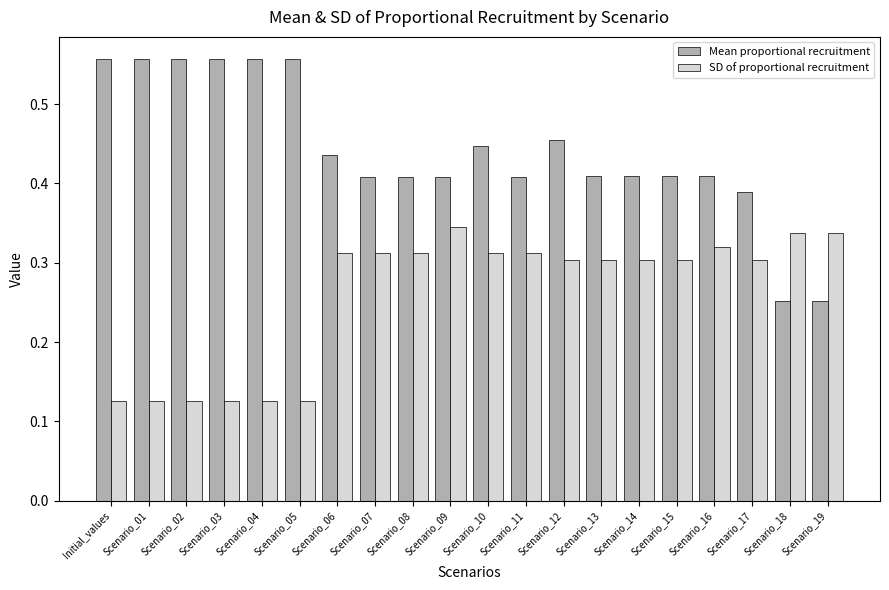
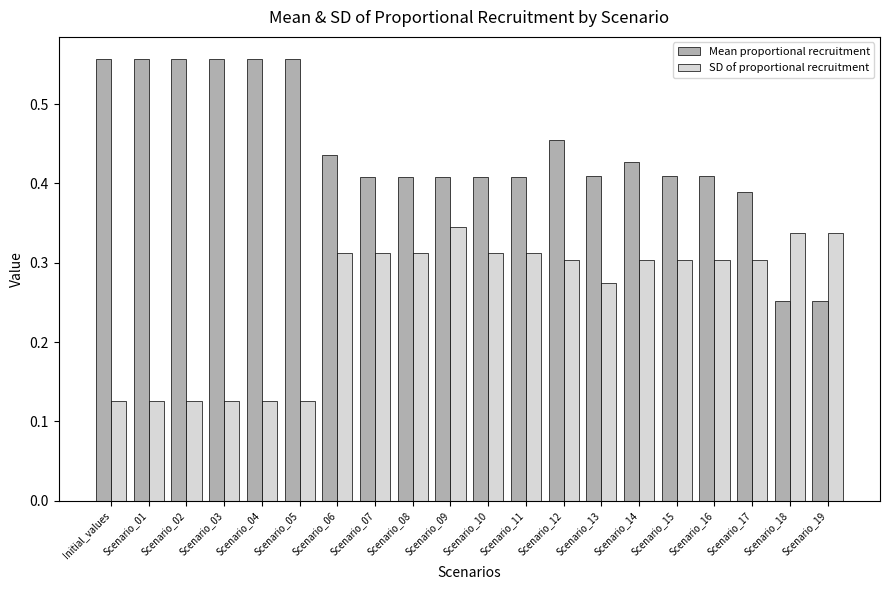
Mean proportional recruitment, Scenario_10: 0.45 -> 0.41
SD of proportional recruitment, Scenario_13: 0.30 -> 0.27
Mean proportional recruitment, Scenario_14: 0.41 -> 0.43
SD of proportional recruitment, Scenario_16: 0.32 -> 0.30
